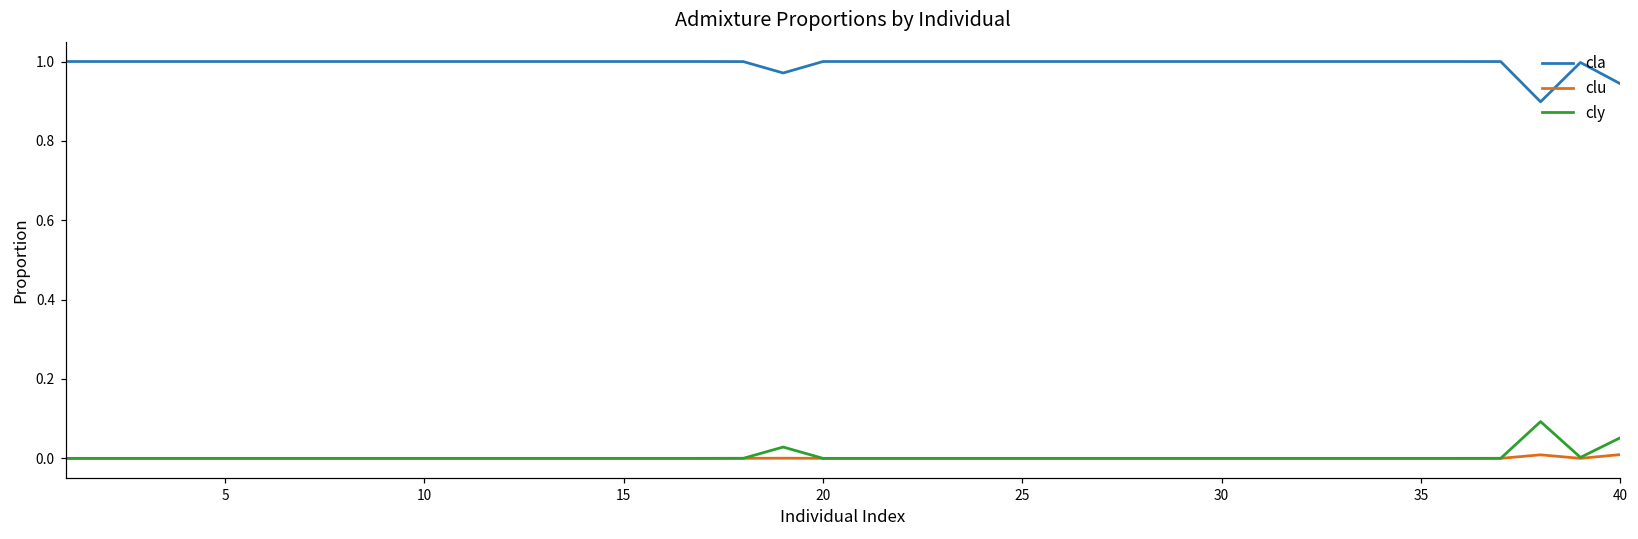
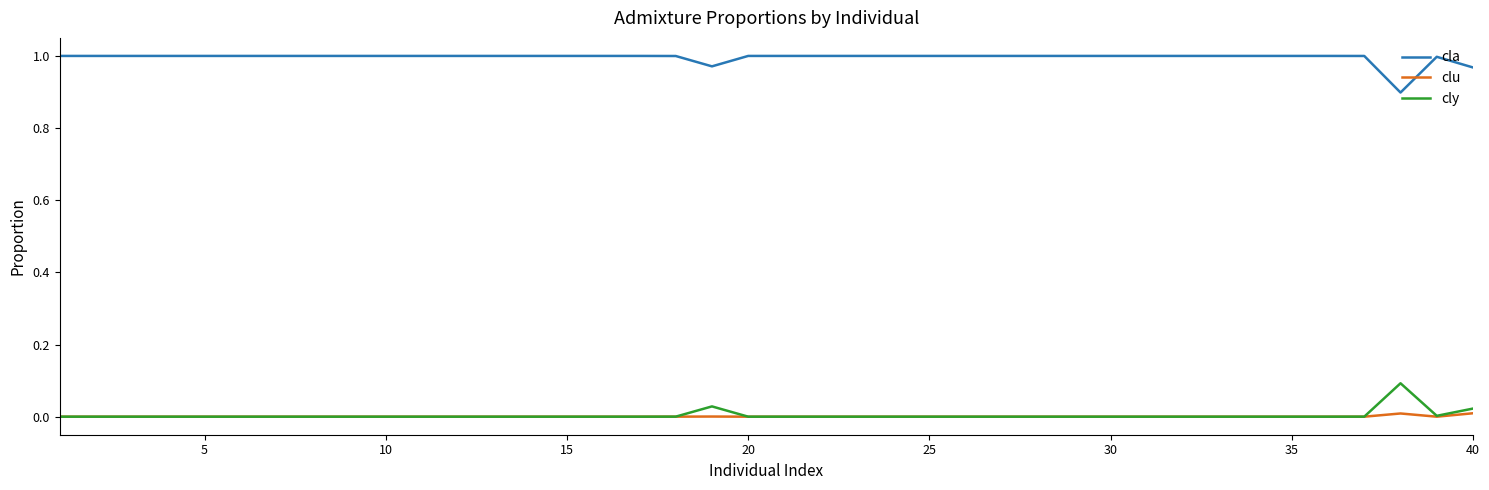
cla, 40: 0.94 -> 0.97
cly, 40: 0.05 -> 0.02
